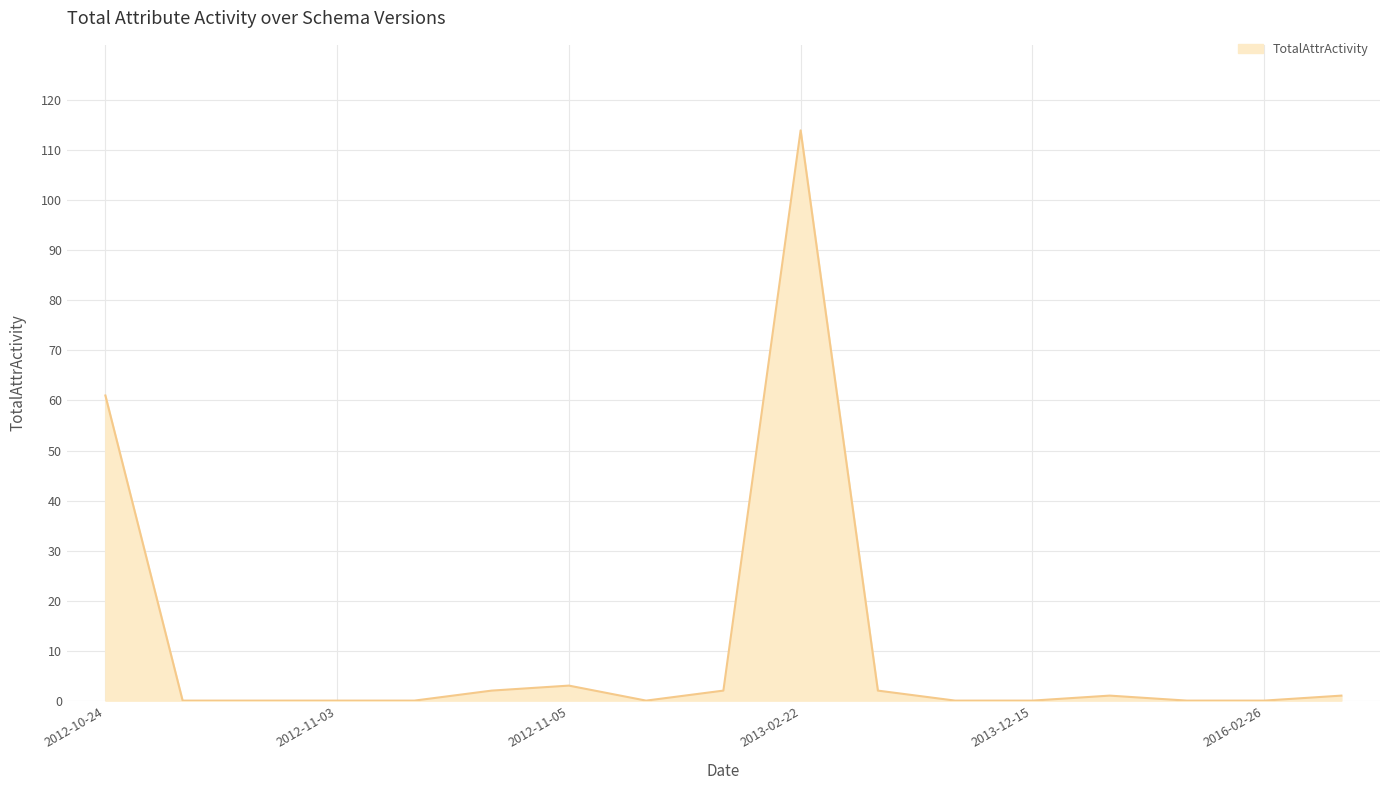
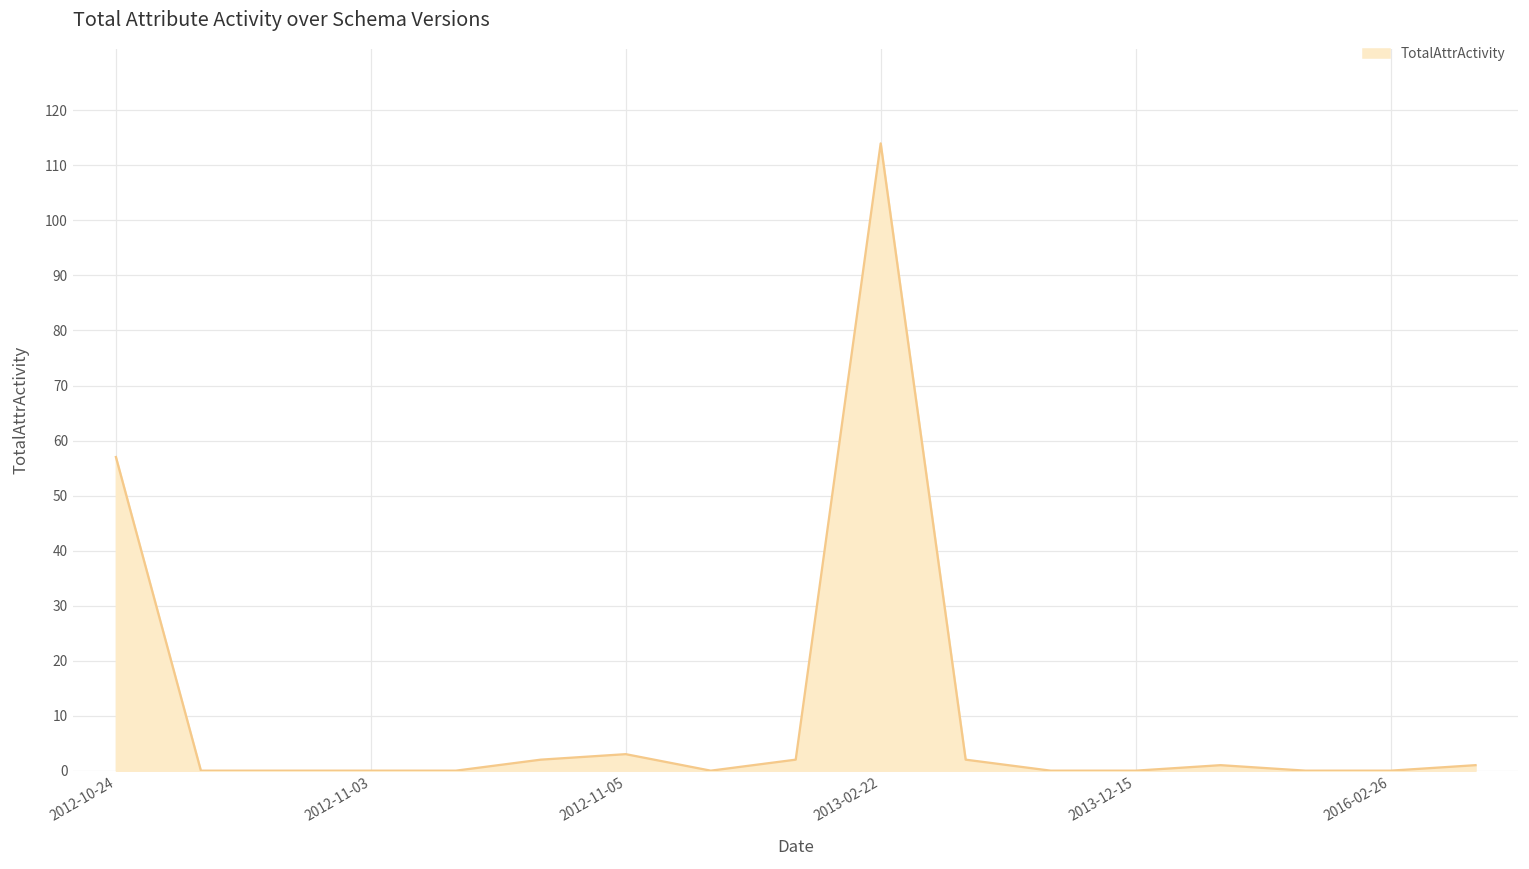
2012-10-24: 61 -> 57
